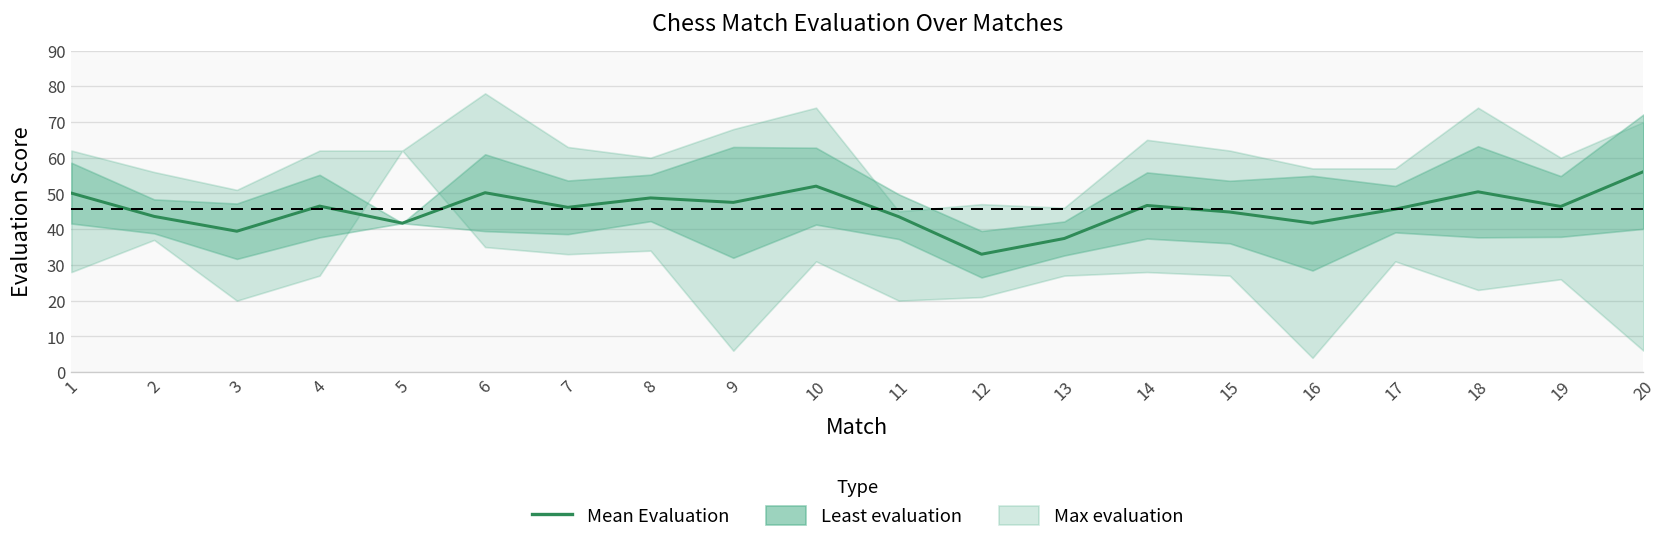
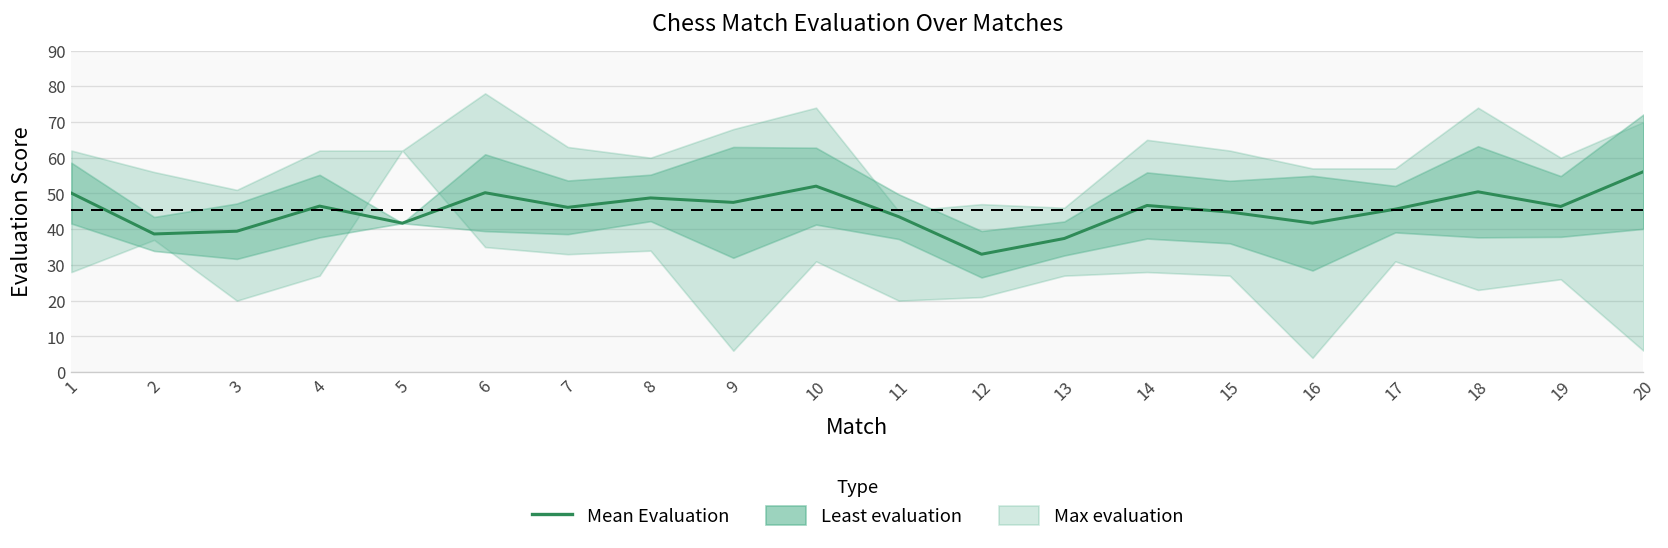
Mean Evaluation, 2: 44 -> 39
